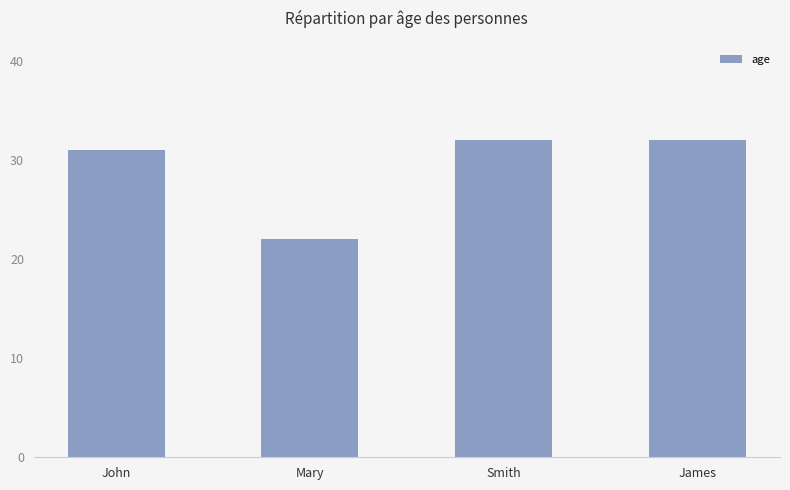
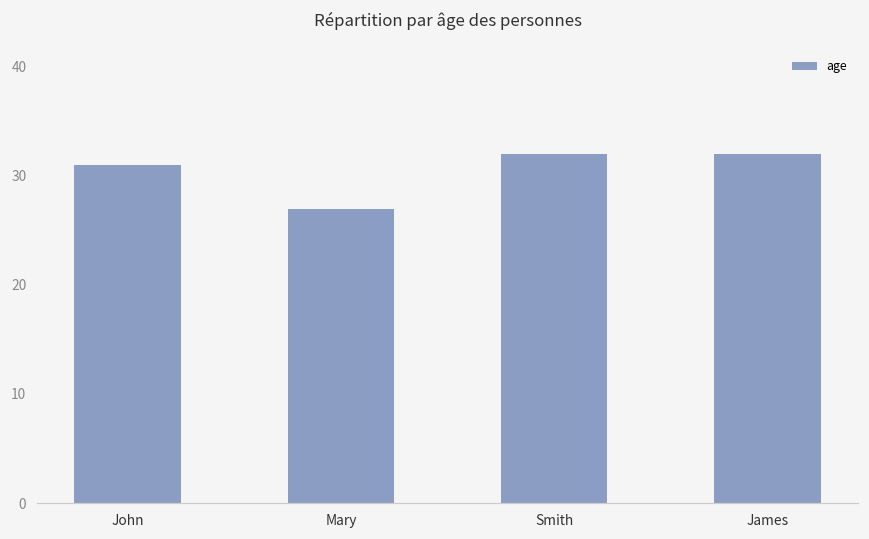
Mary: 22 -> 27
